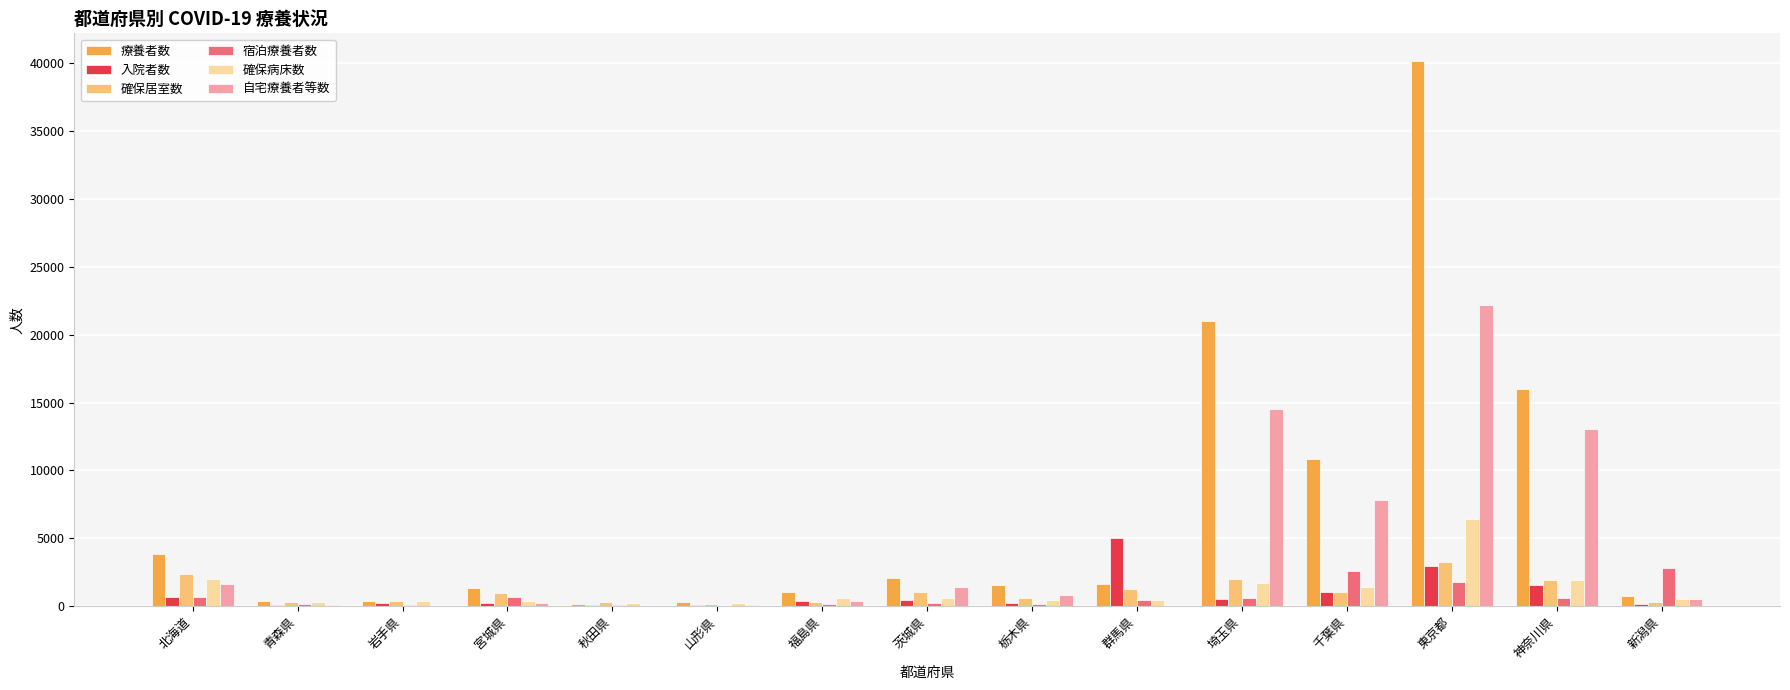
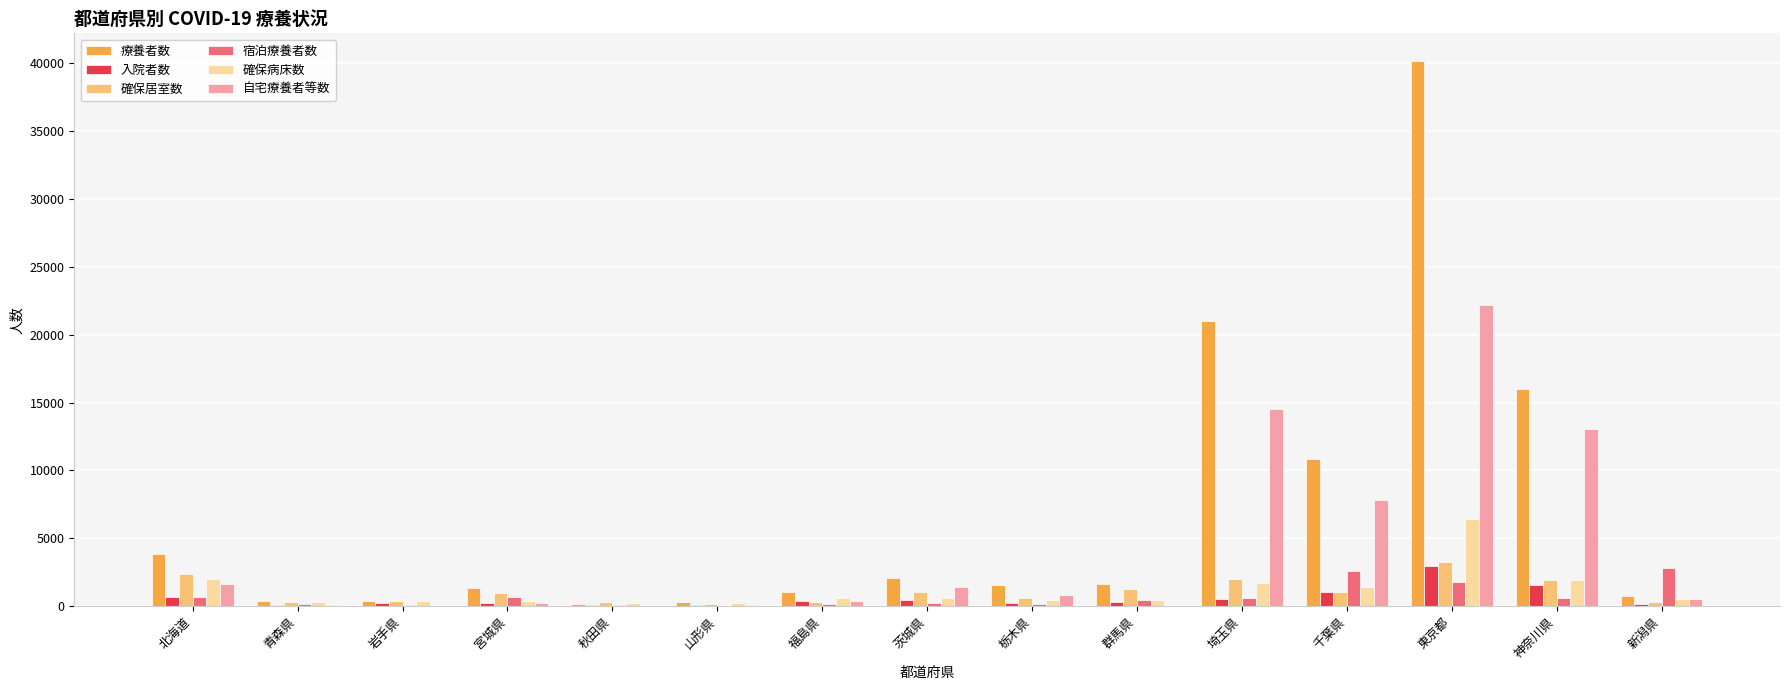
入院者数, 群馬県: 5000 -> 300
